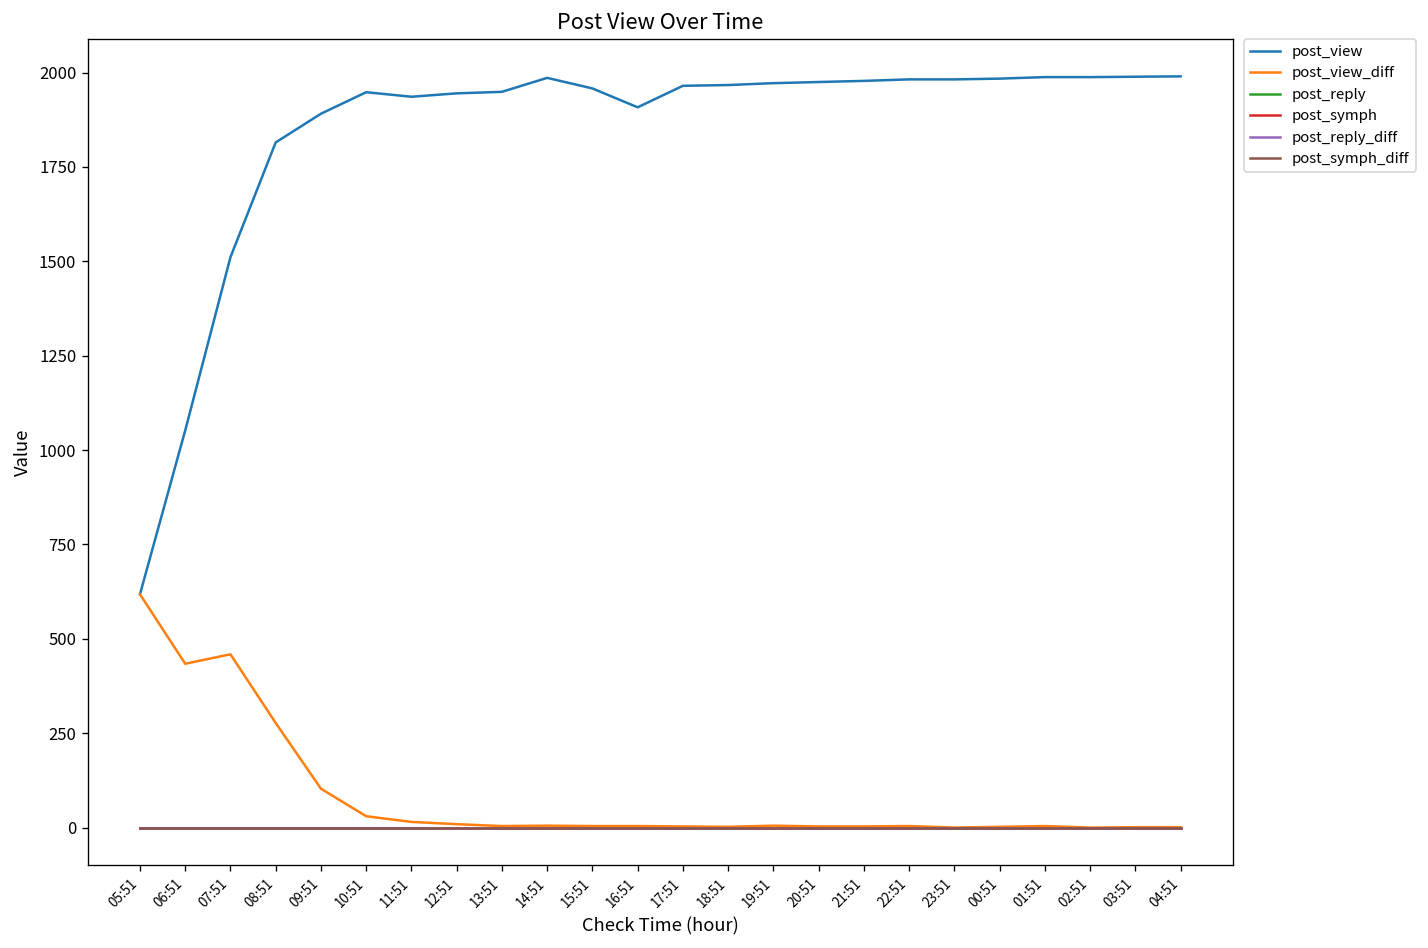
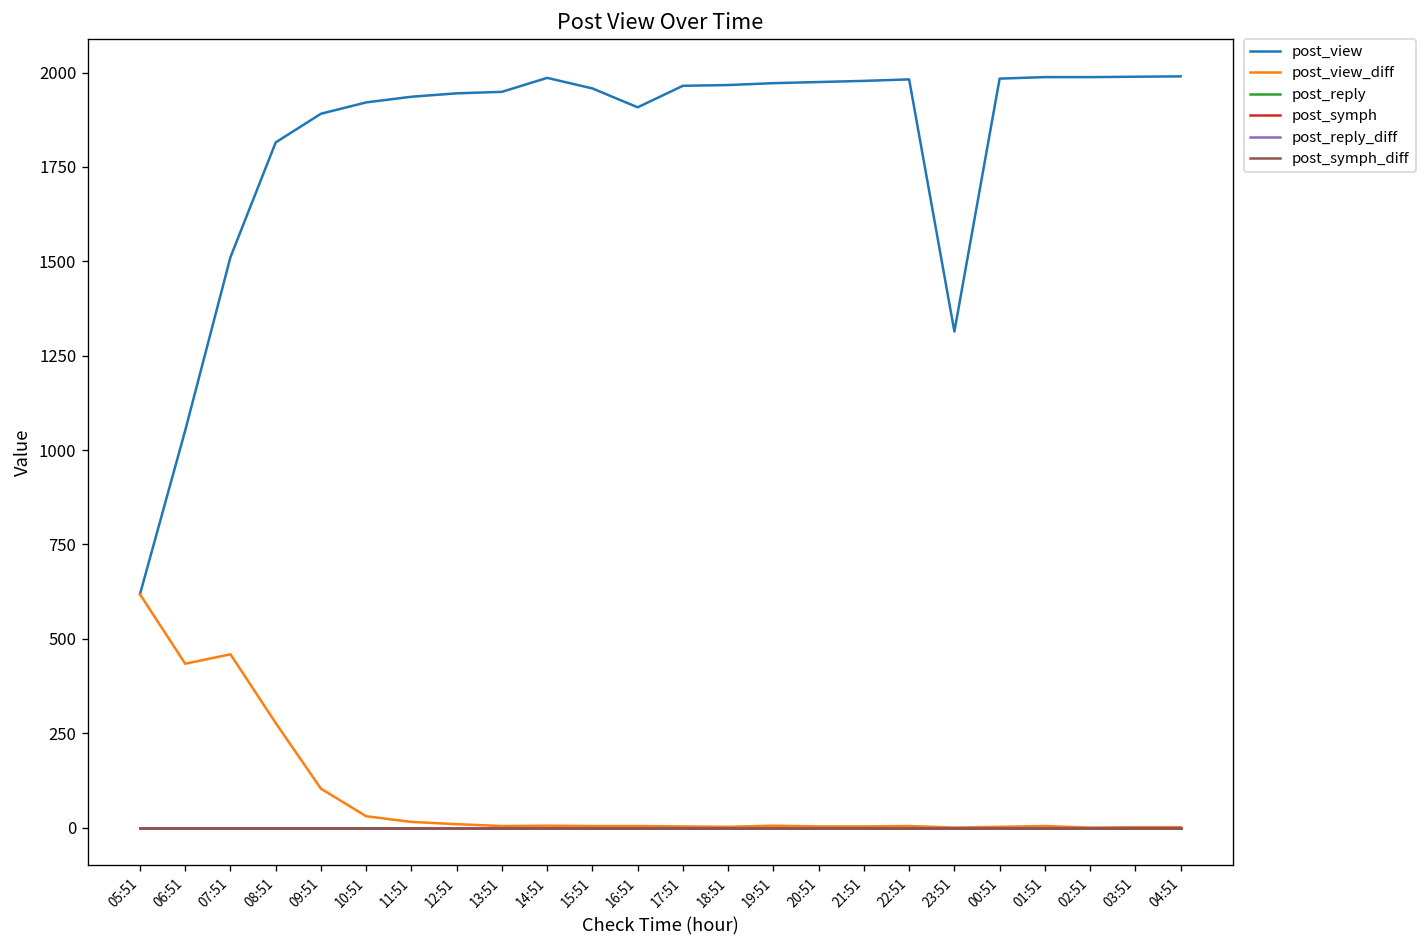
post_view, 10:51: 1950 -> 1920
post_view, 23:51: 1980 -> 1310
